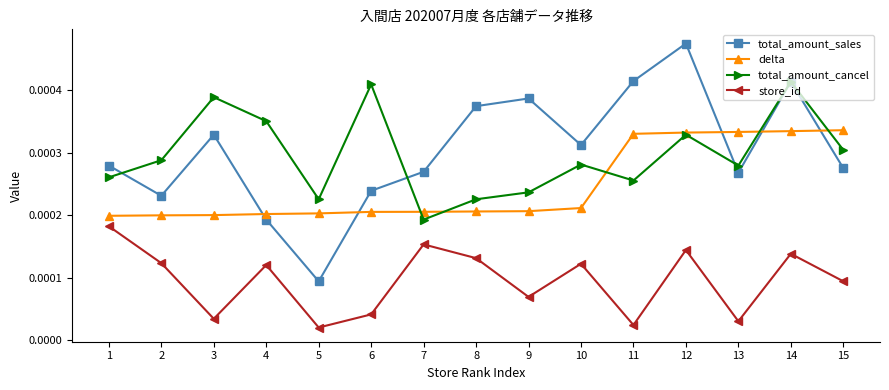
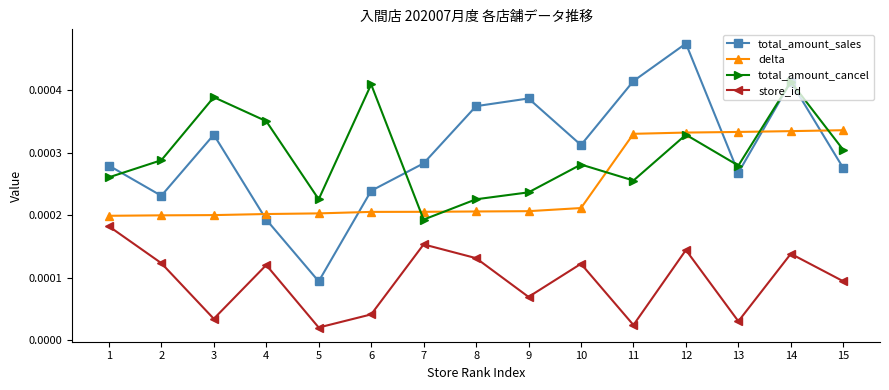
total_amount_sales, 7: 0.00027 -> 0.00028
